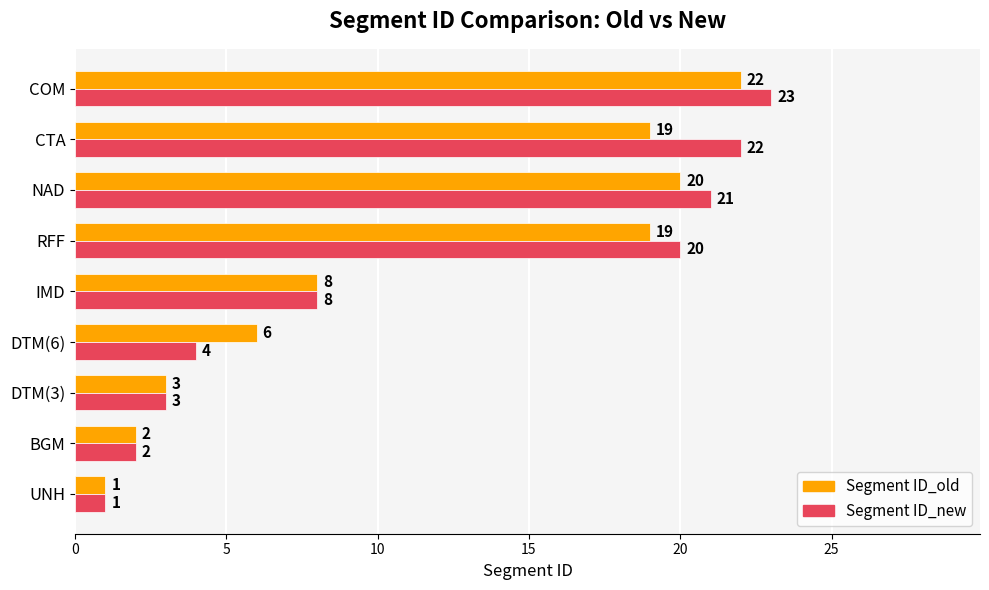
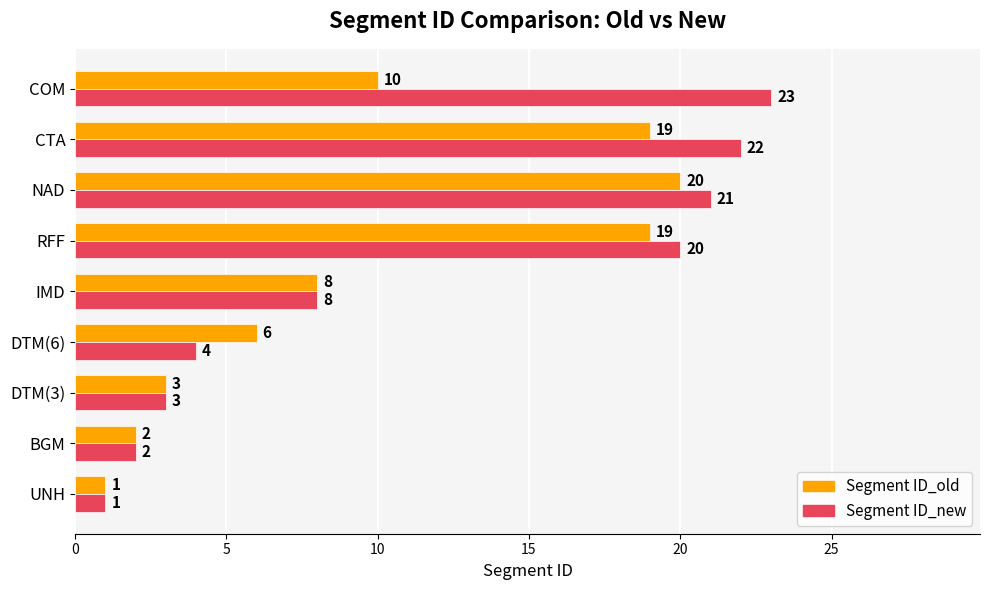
Segment ID_old, COM: 22 -> 10
